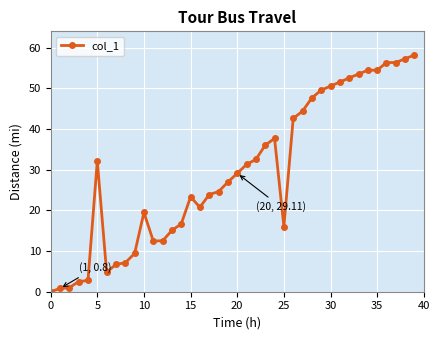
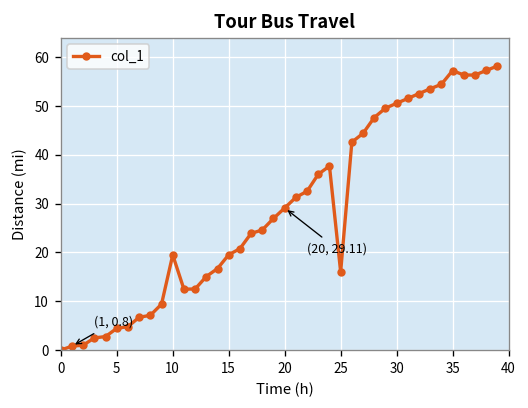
5: 32 -> 4
15: 23 -> 20
35: 54 -> 57
